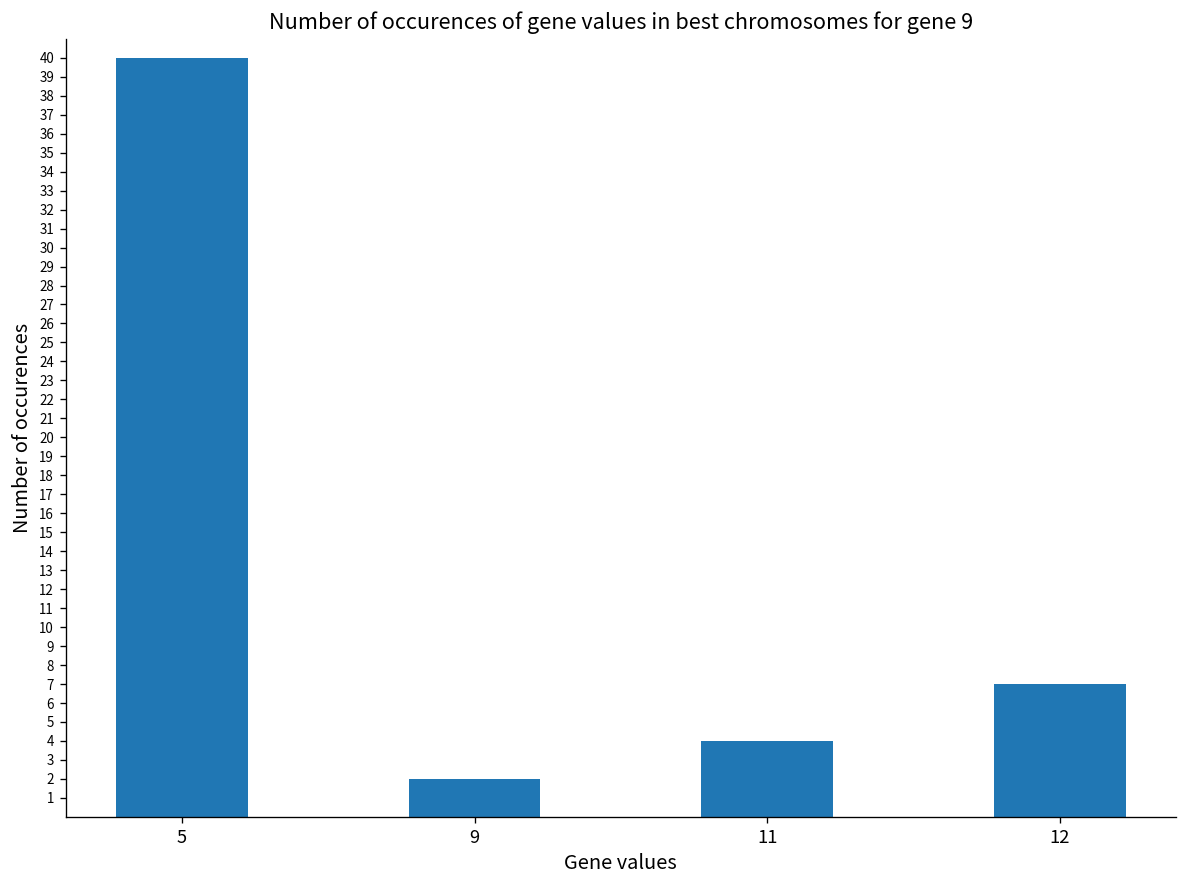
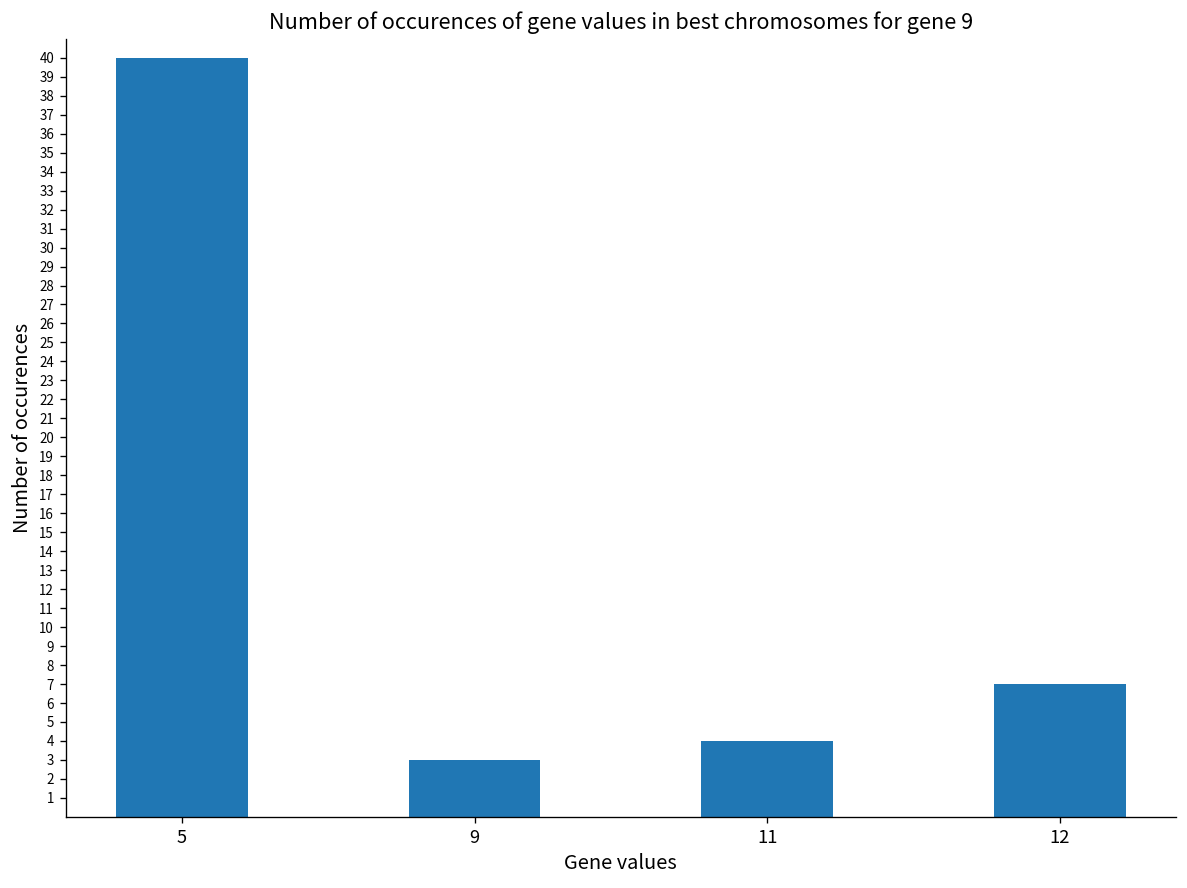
9: 2 -> 3
